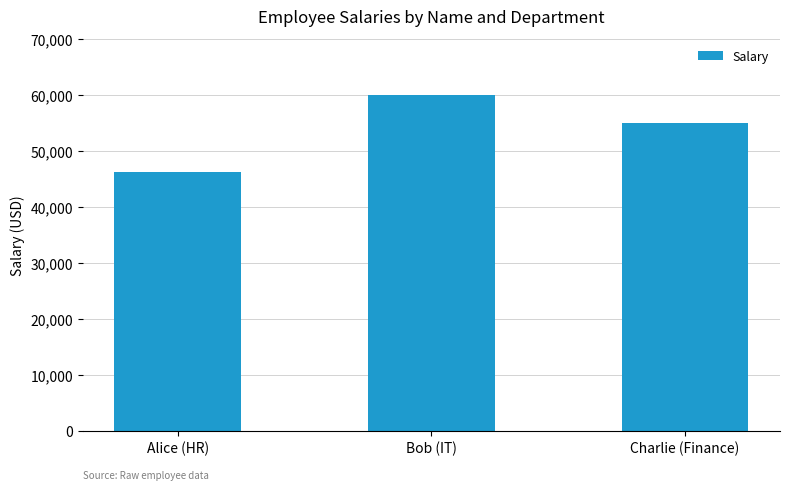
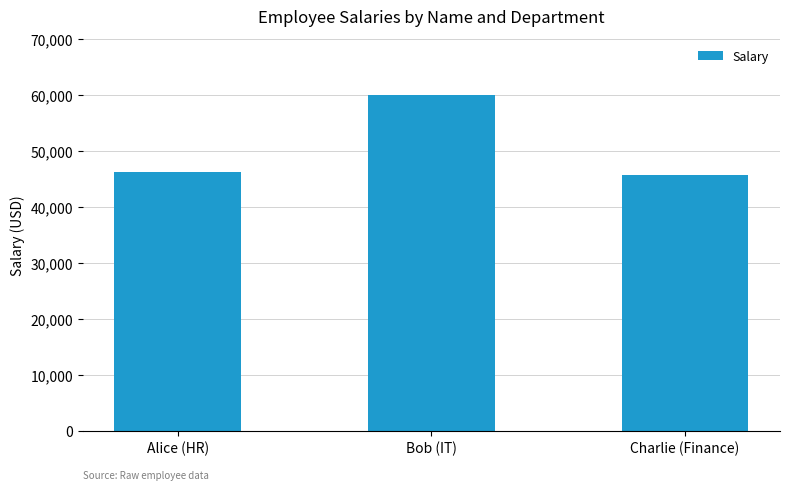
Charlie (Finance): 55,000 -> 46,000
